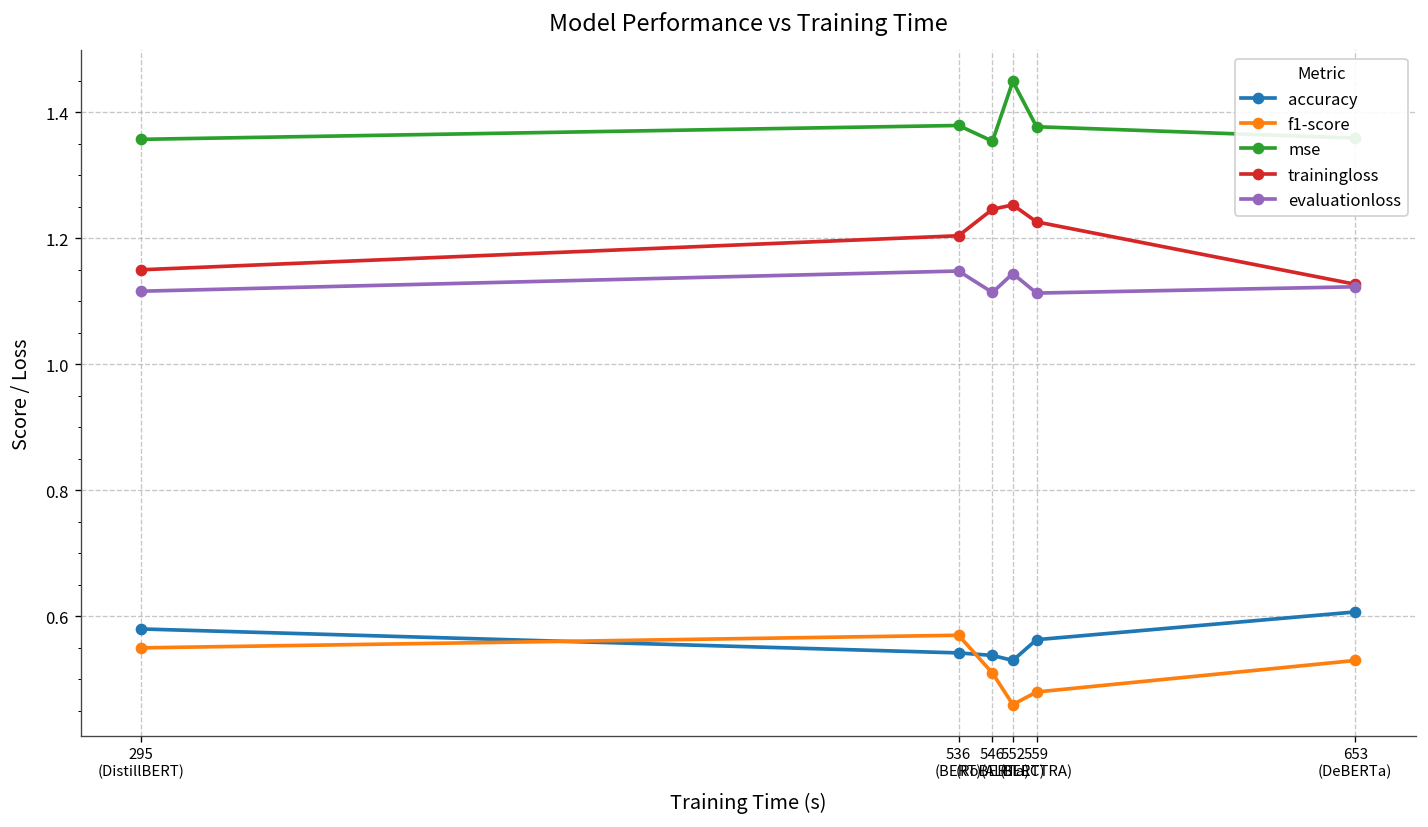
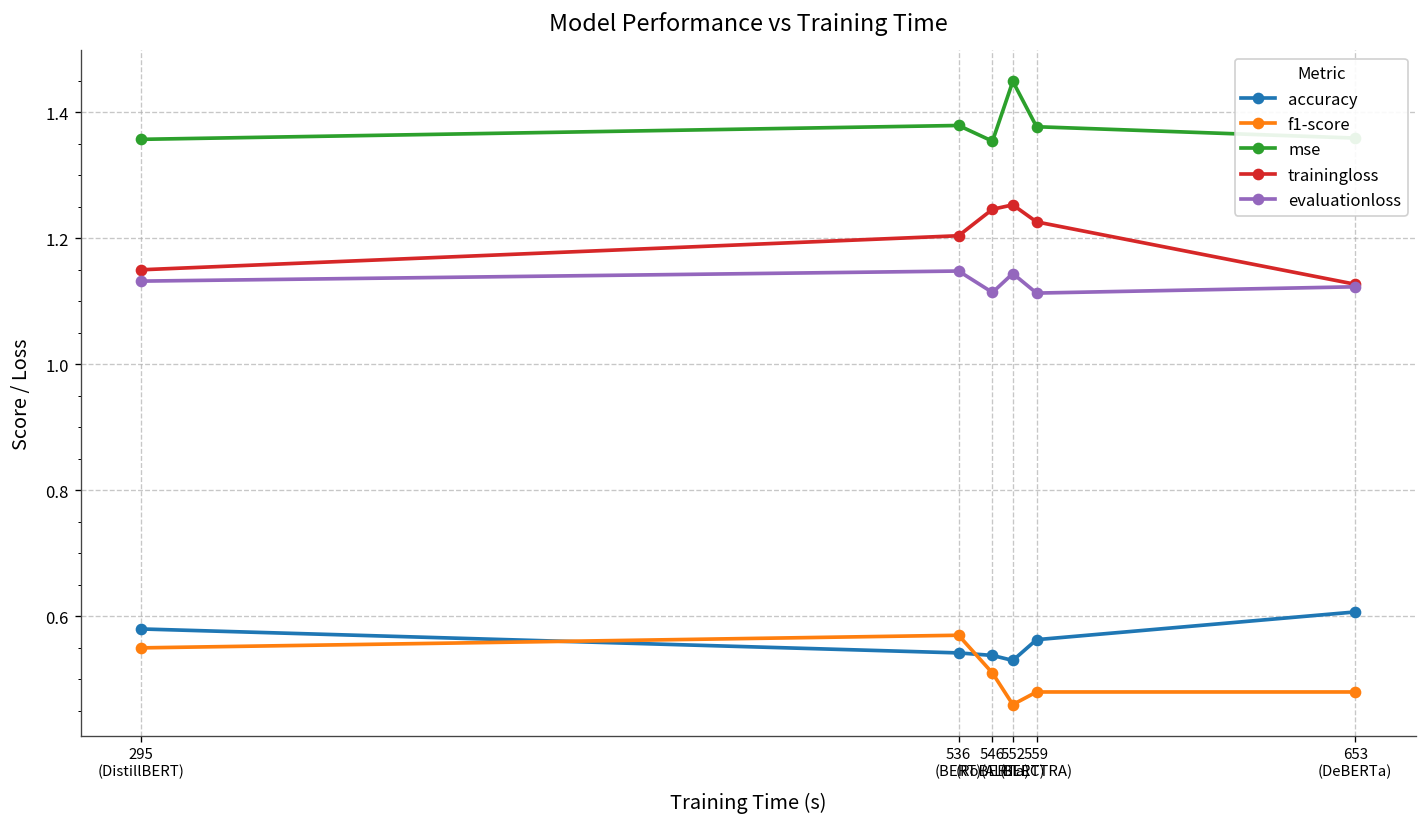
evaluationloss, 295 (DistillBERT): 1.12 -> 1.13
f1-score, 653 (DeBERTa): 0.53 -> 0.48
